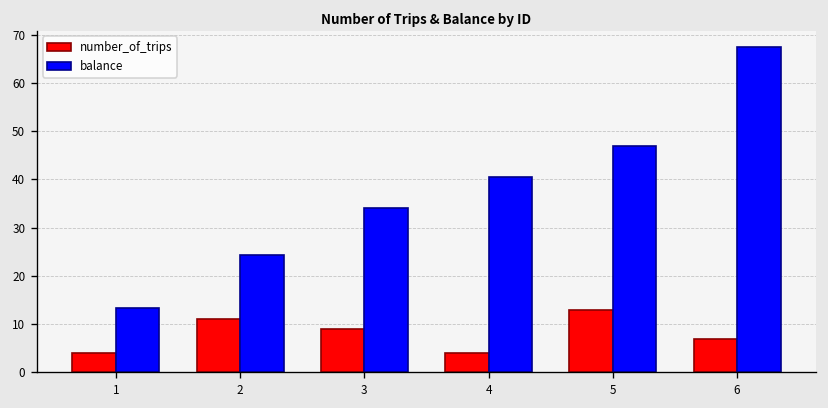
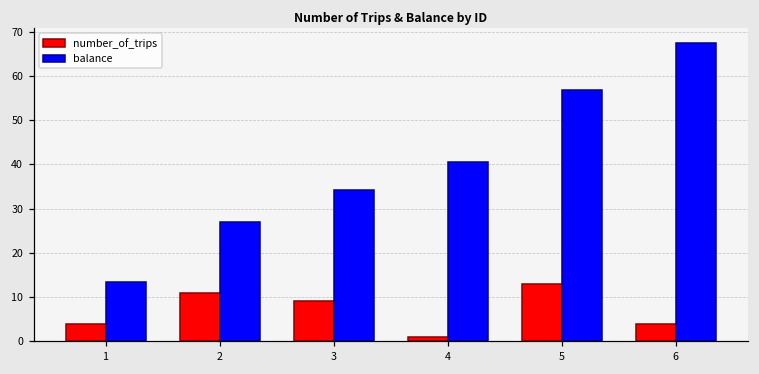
balance, 2: 24 -> 27
number_of_trips, 4: 4 -> 1
balance, 5: 47 -> 57
number_of_trips, 6: 7 -> 4
